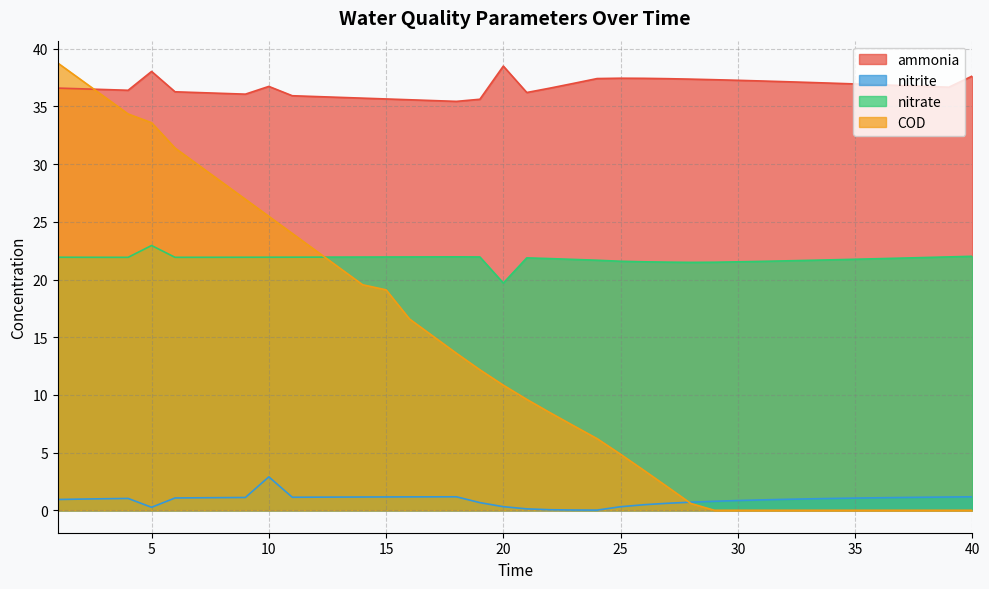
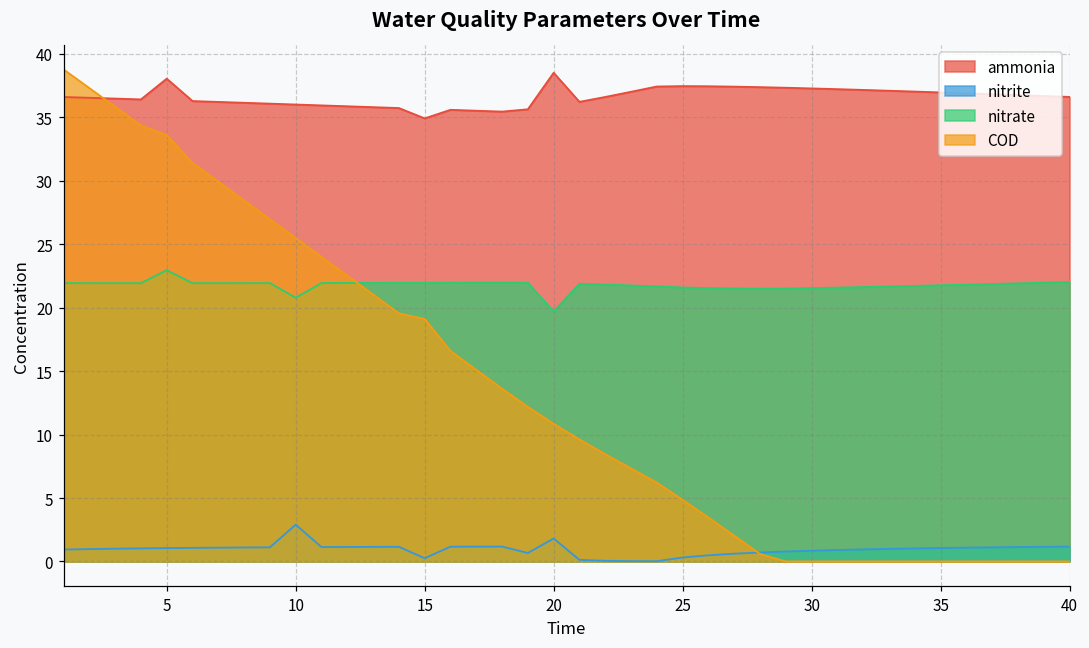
nitrite, 5: 0.3 -> 1.1
ammonia, 10: 36.7 -> 36.0
nitrate, 10: 21.9 -> 20.8
ammonia, 15: 35.7 -> 34.9
nitrite, 15: 1.2 -> 0.3
nitrite, 20: 0.3 -> 1.8
ammonia, 40: 37.6 -> 36.6
